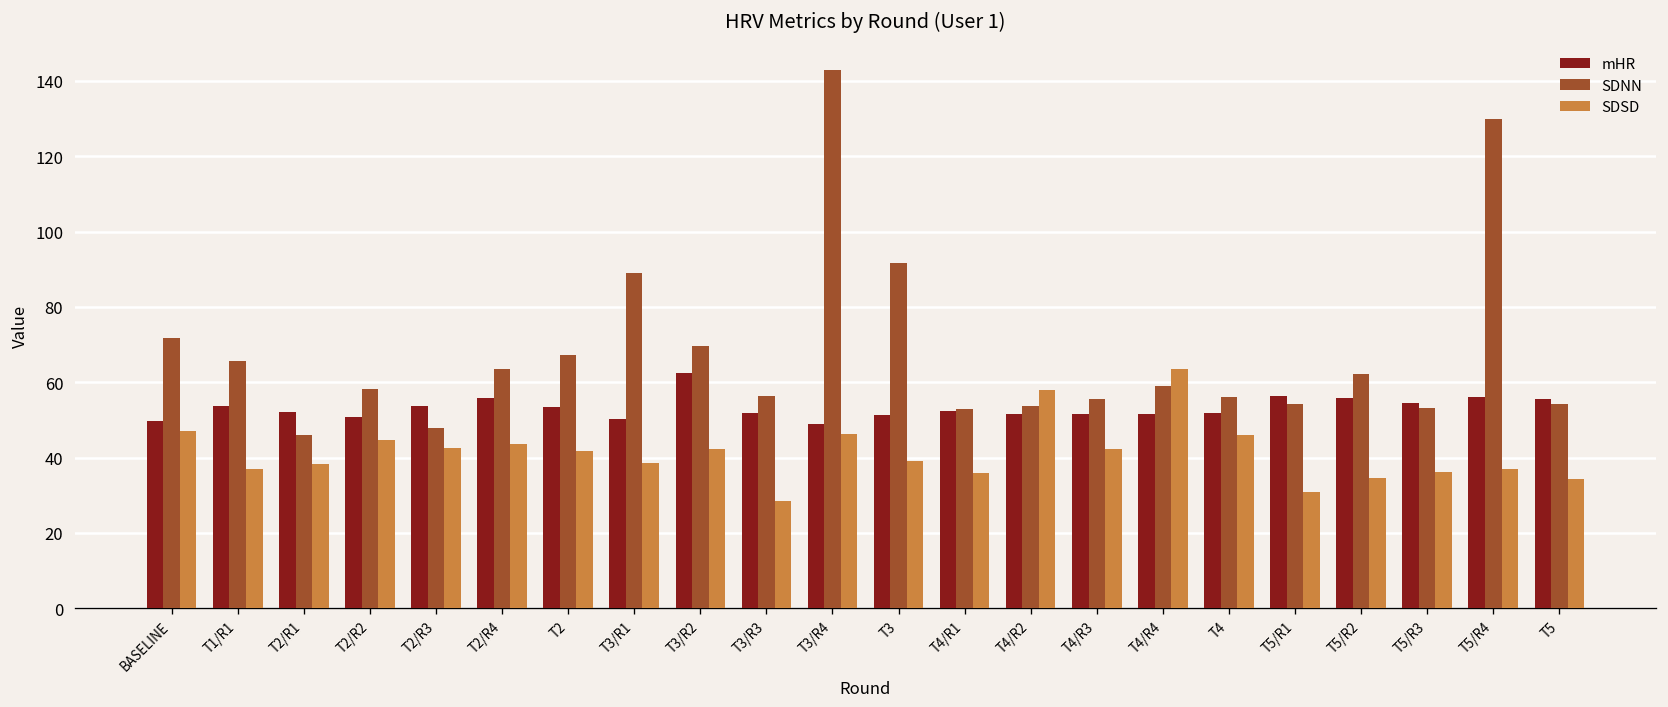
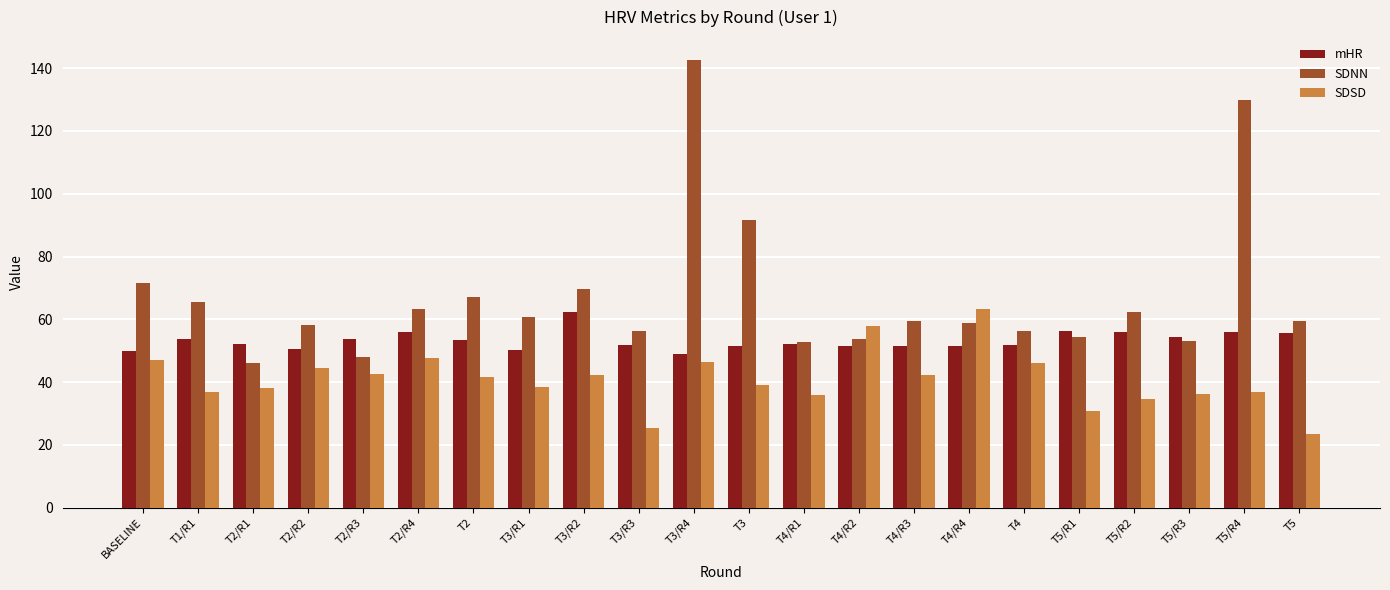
SDSD, T2/R4: 44 -> 48
SDNN, T3/R1: 89 -> 61
SDSD, T3/R3: 29 -> 25
SDNN, T4/R3: 55 -> 60
SDNN, T5: 54 -> 59
SDSD, T5: 34 -> 24
